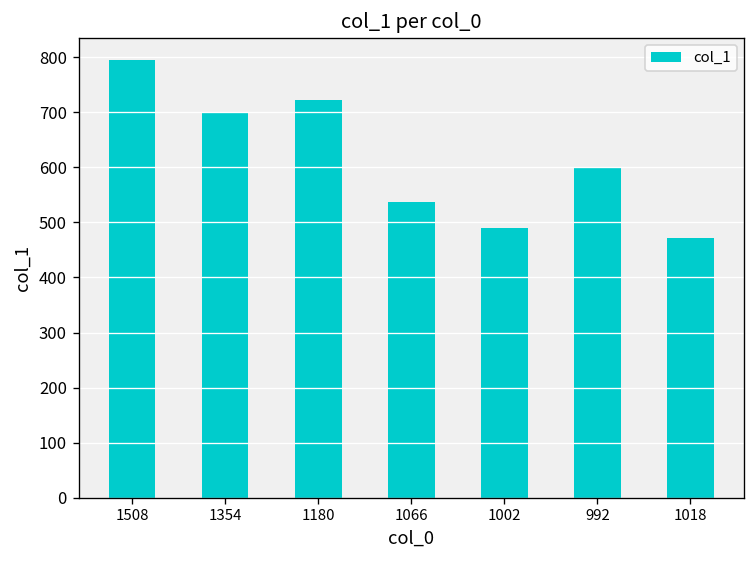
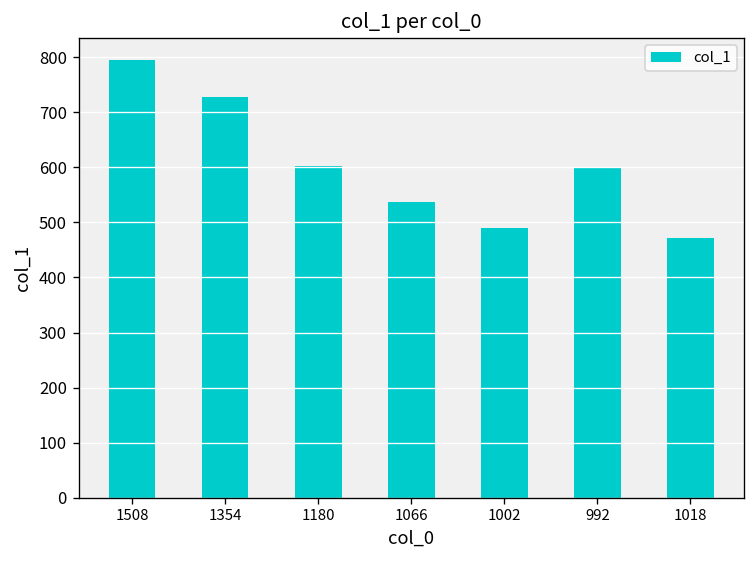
1354: 700 -> 730
1180: 720 -> 600
